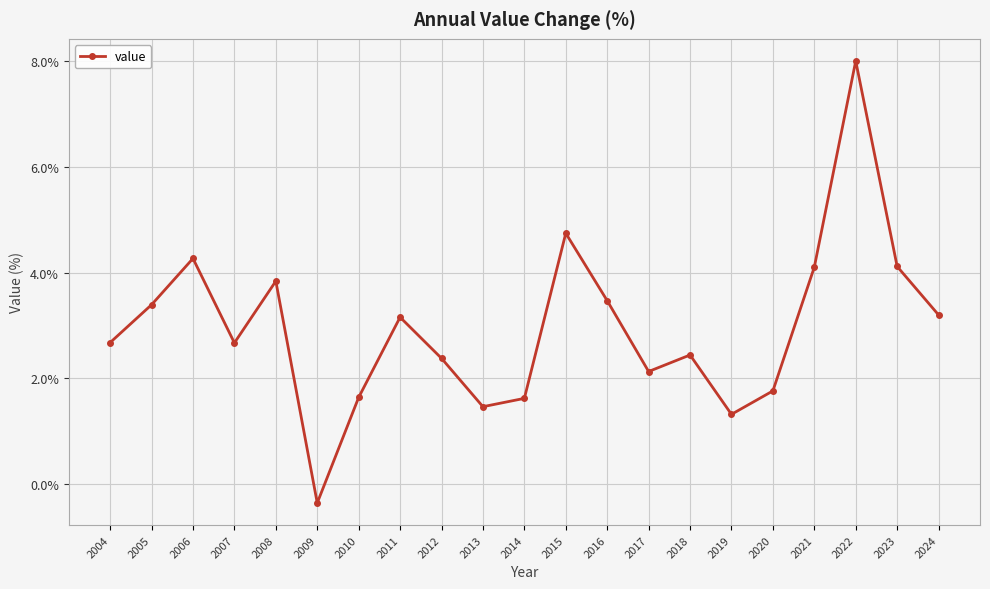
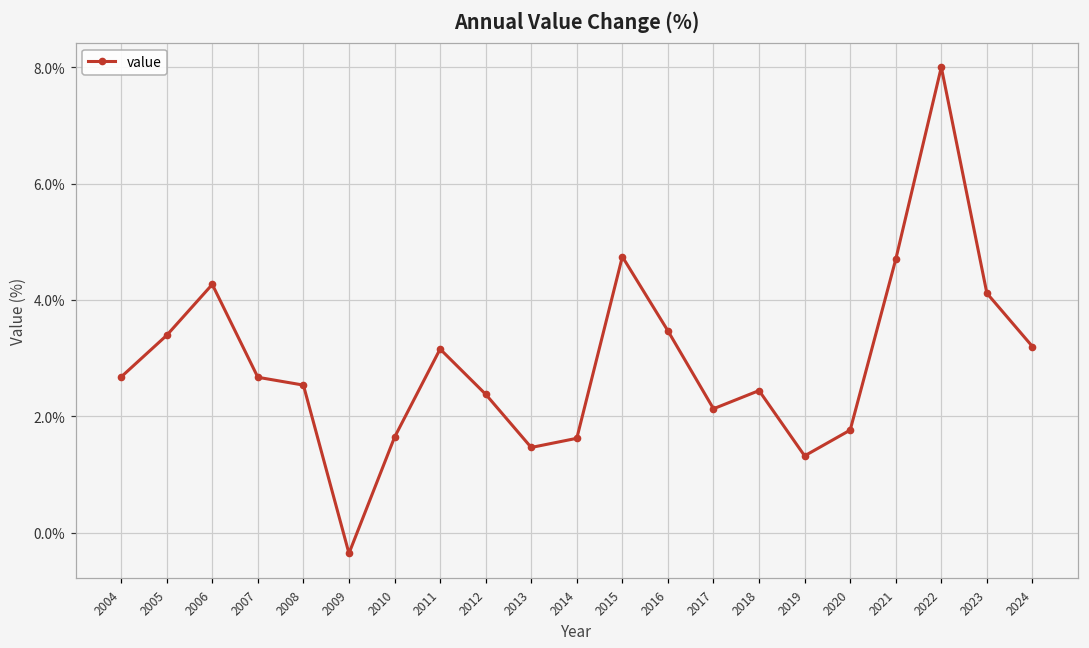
2008: 3.8% -> 2.5%
2021: 4.1% -> 4.7%
